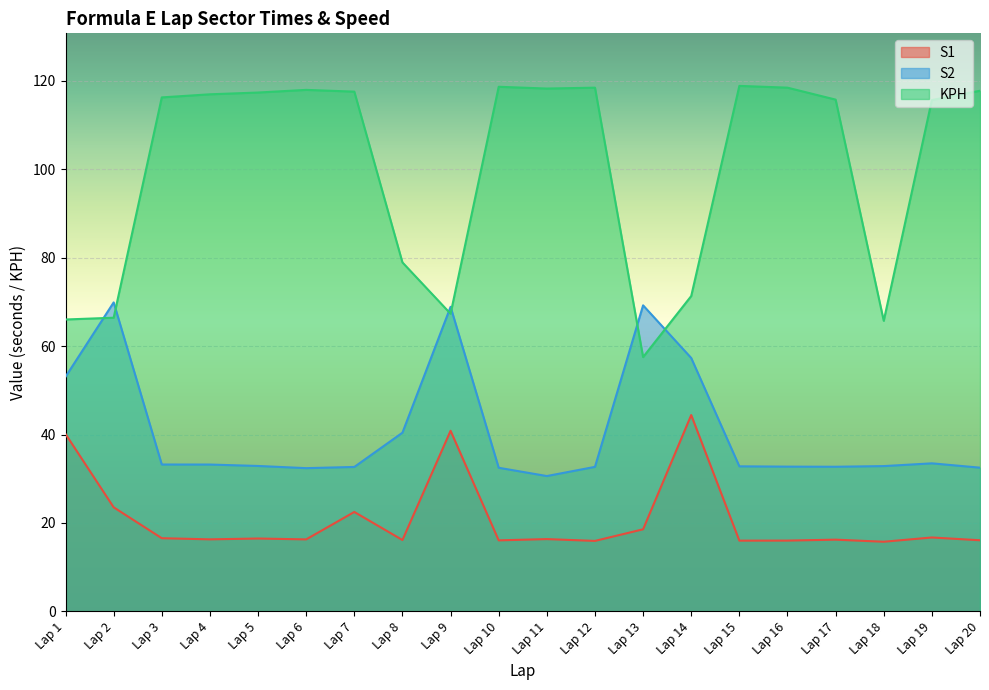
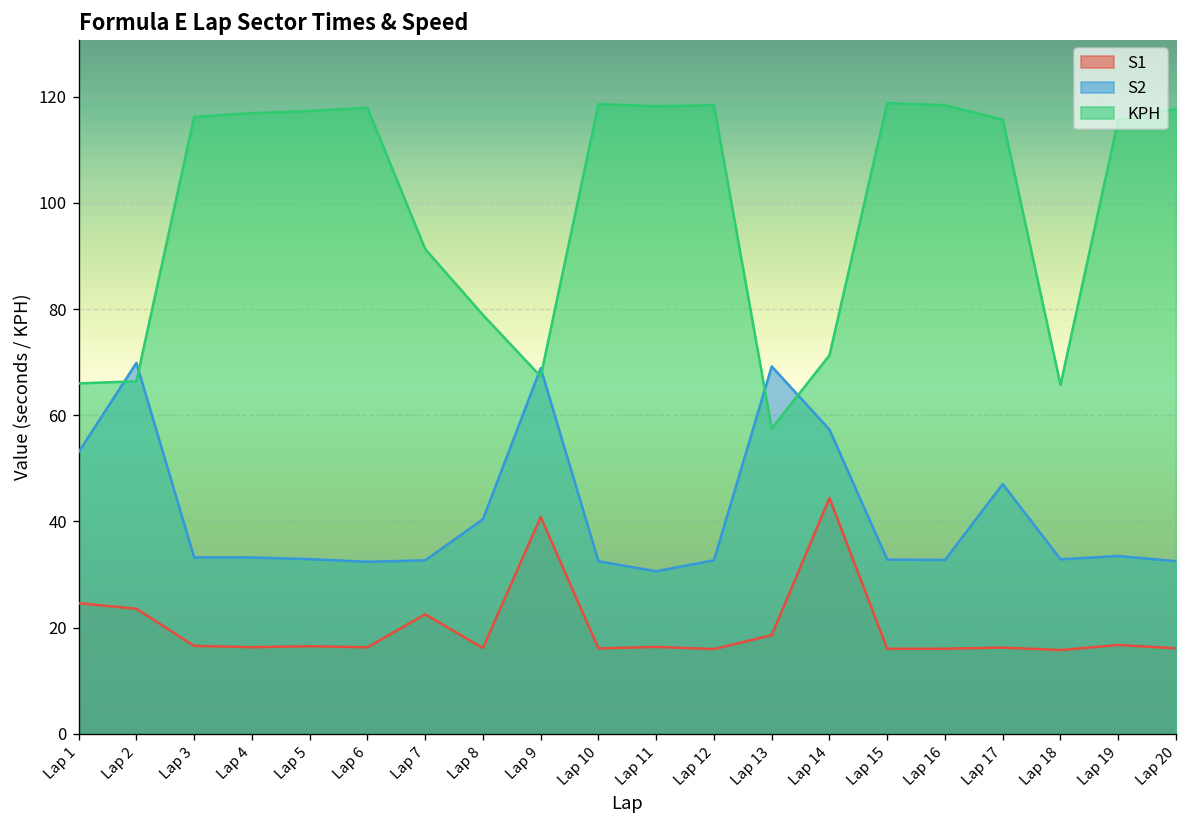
S1, Lap 1: 40 -> 25
KPH, Lap 7: 118 -> 91
S2, Lap 17: 33 -> 47
